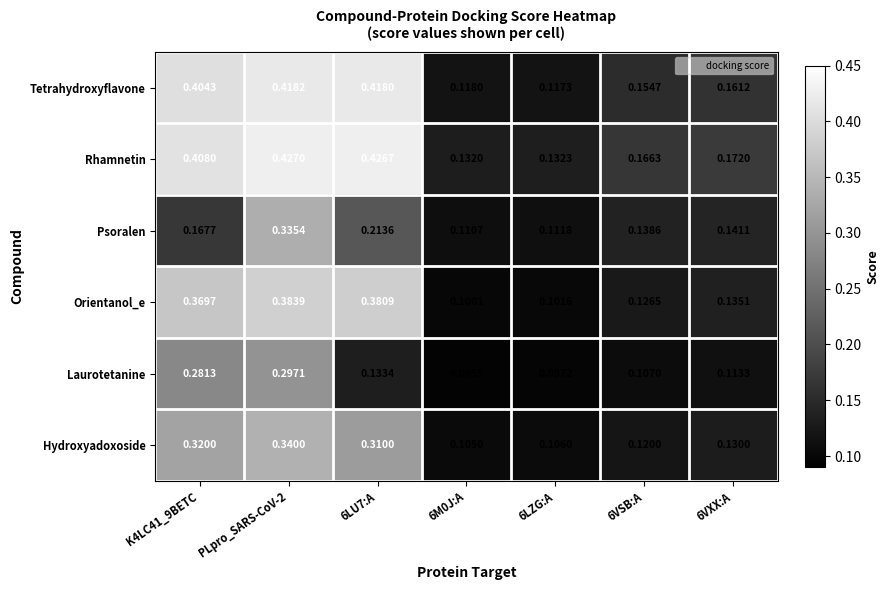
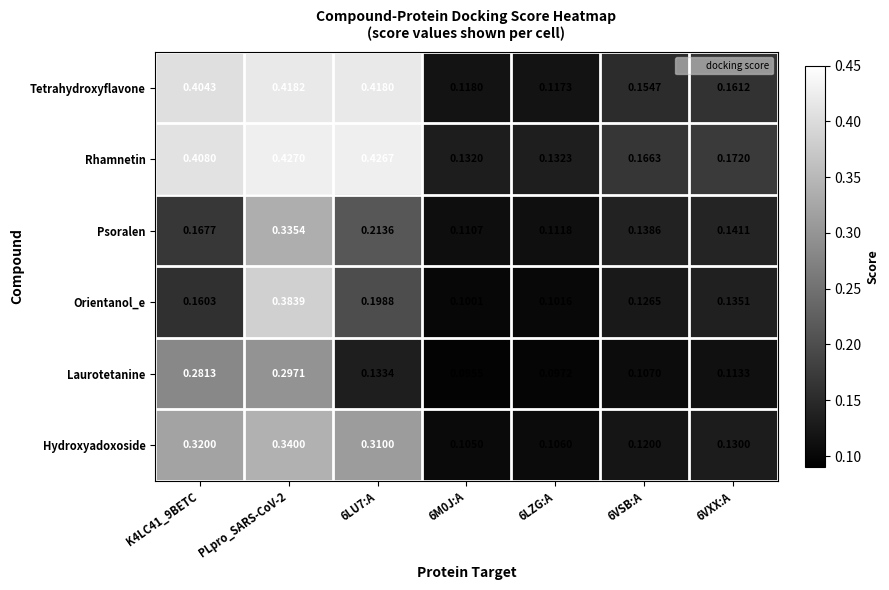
Orientanol_e, K4LC41_9BETC: 0.3697 -> 0.1603
Orientanol_e, 6LU7:A: 0.3809 -> 0.1988
